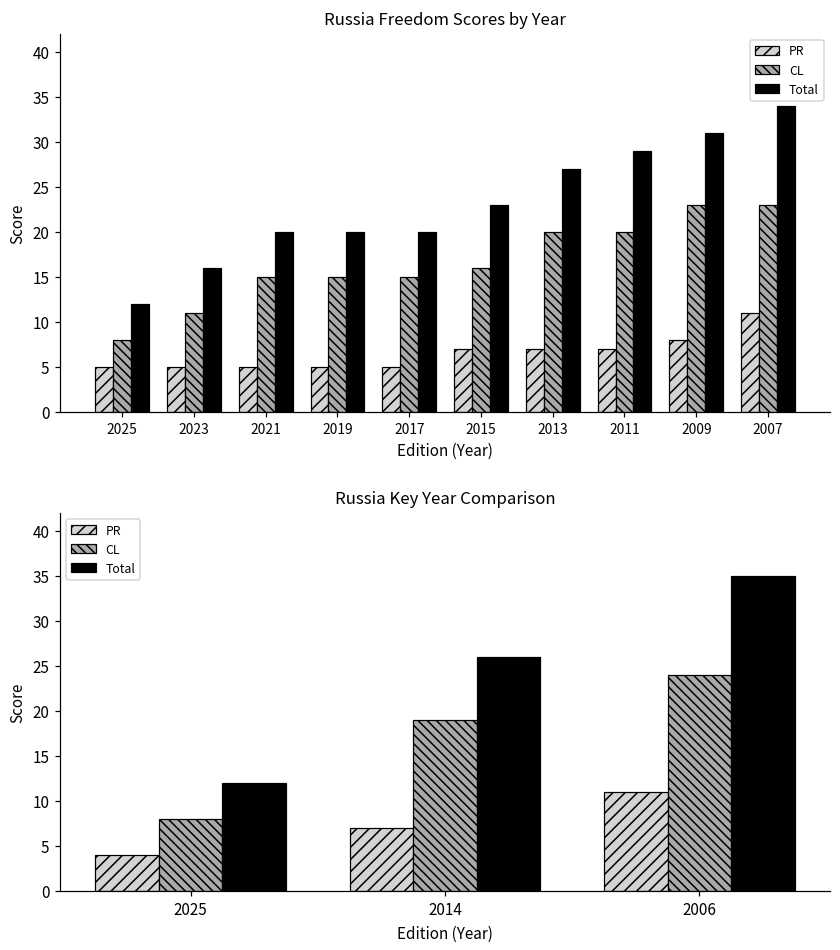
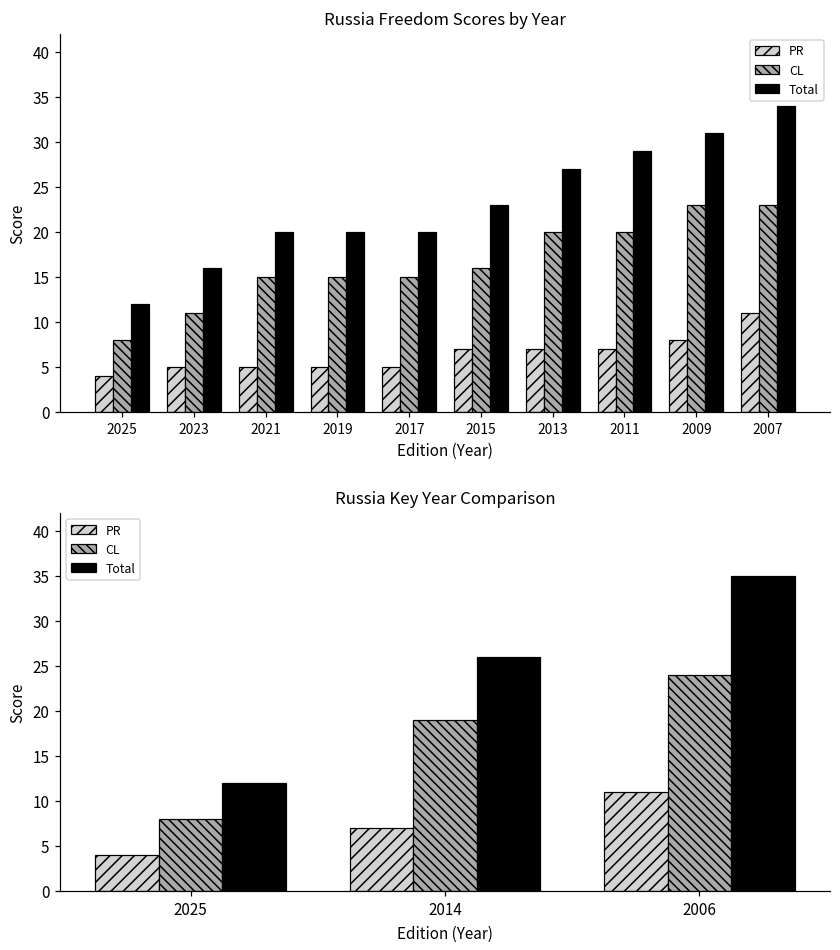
Russia Freedom Scores by Year, PR, 2025: 5 -> 4
